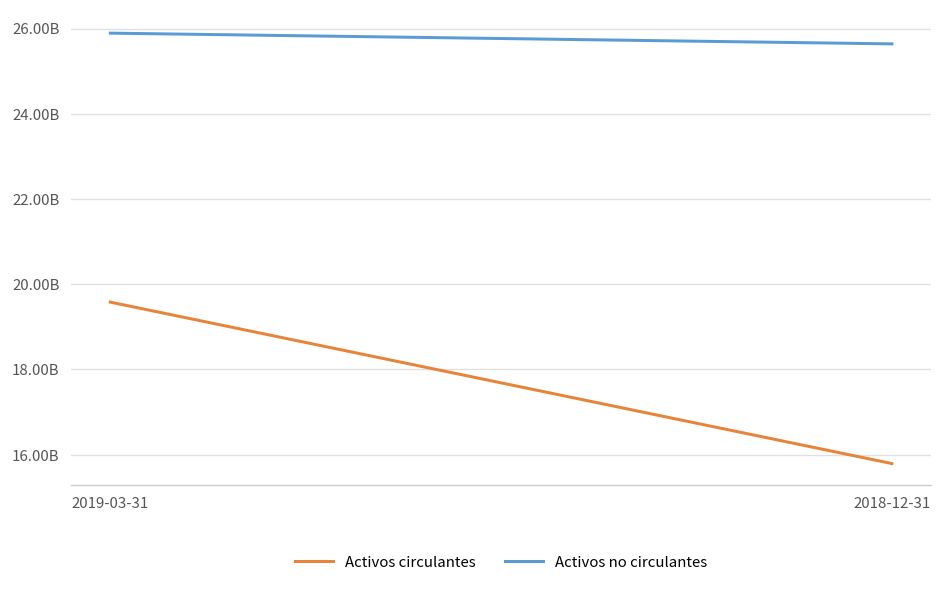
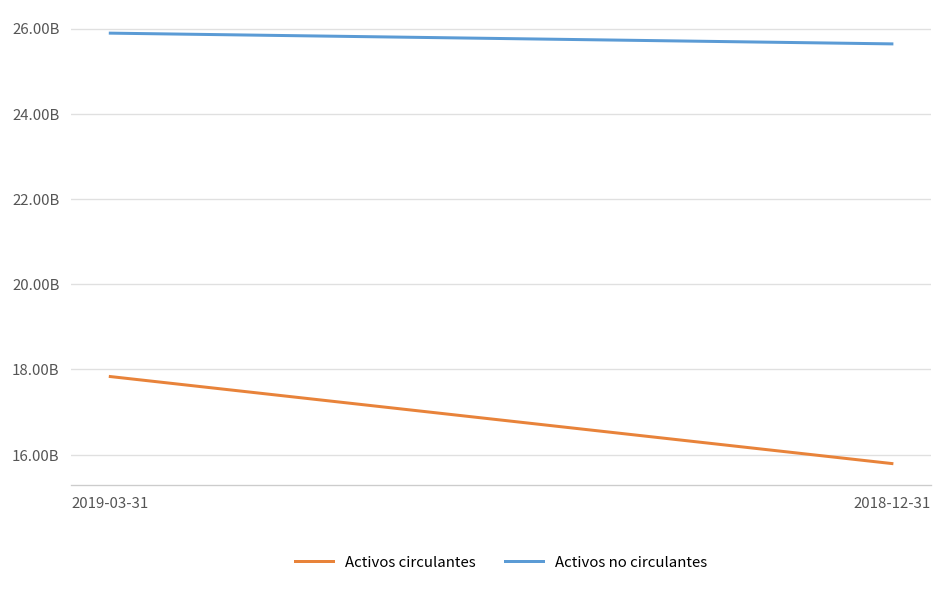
Activos circulantes, 2019-03-31: 19600000000 -> 17800000000
